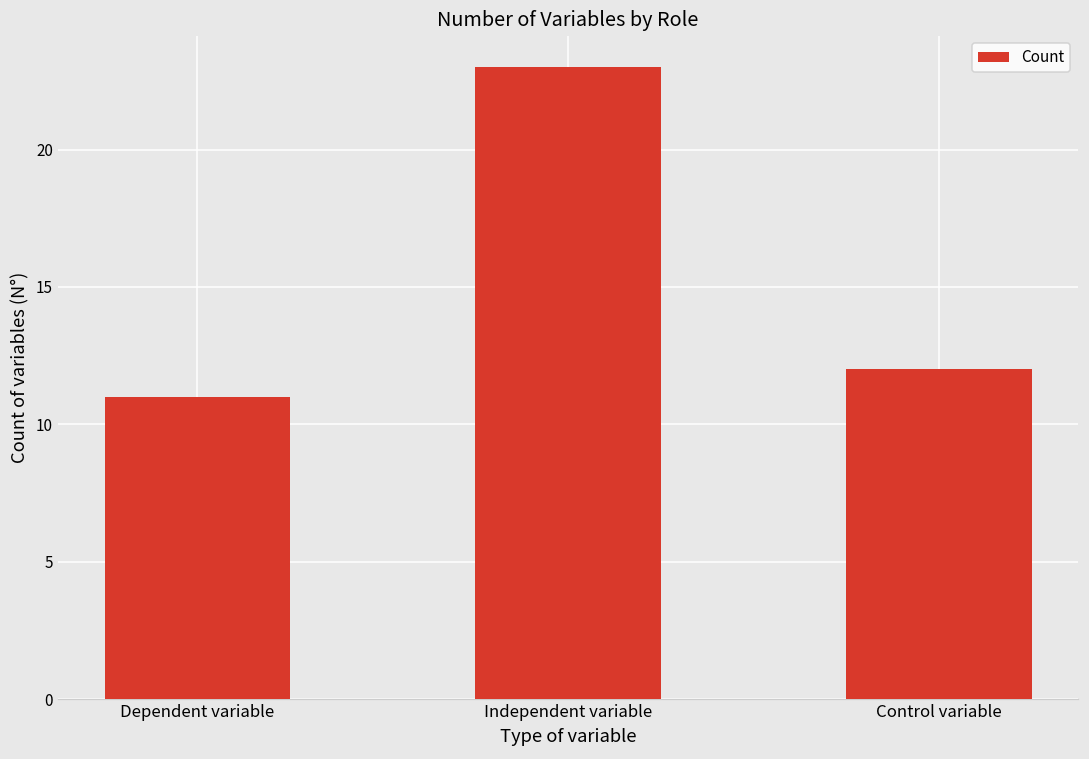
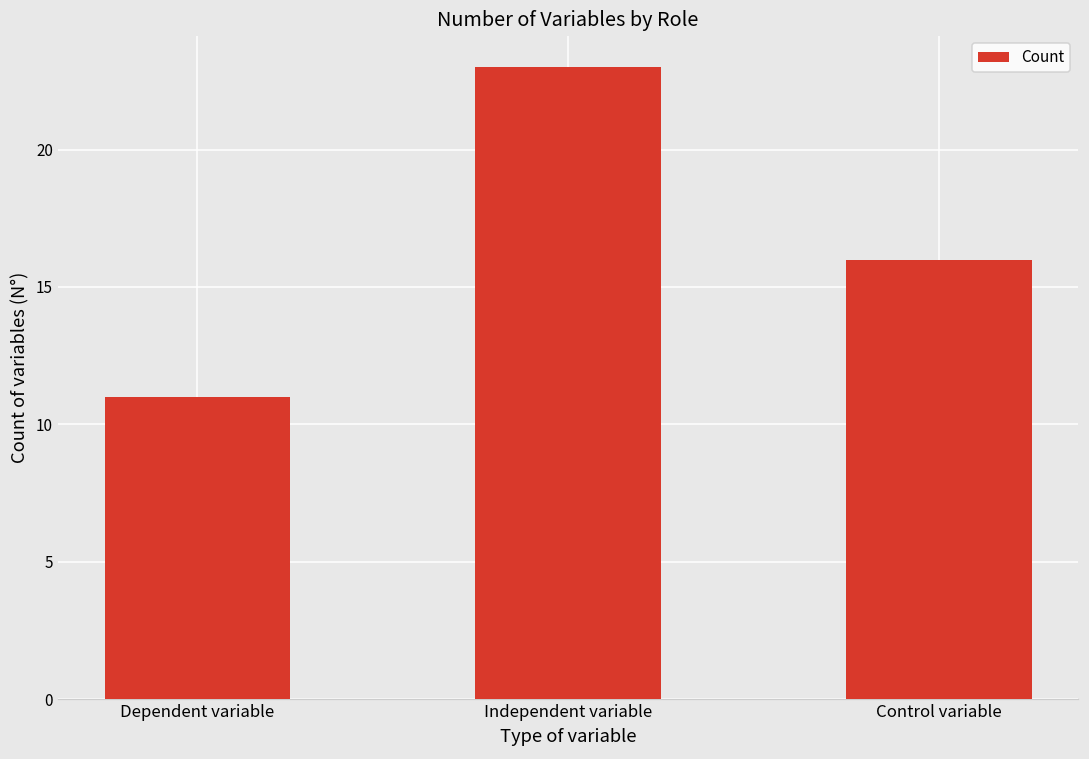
Control variable: 12 -> 16
